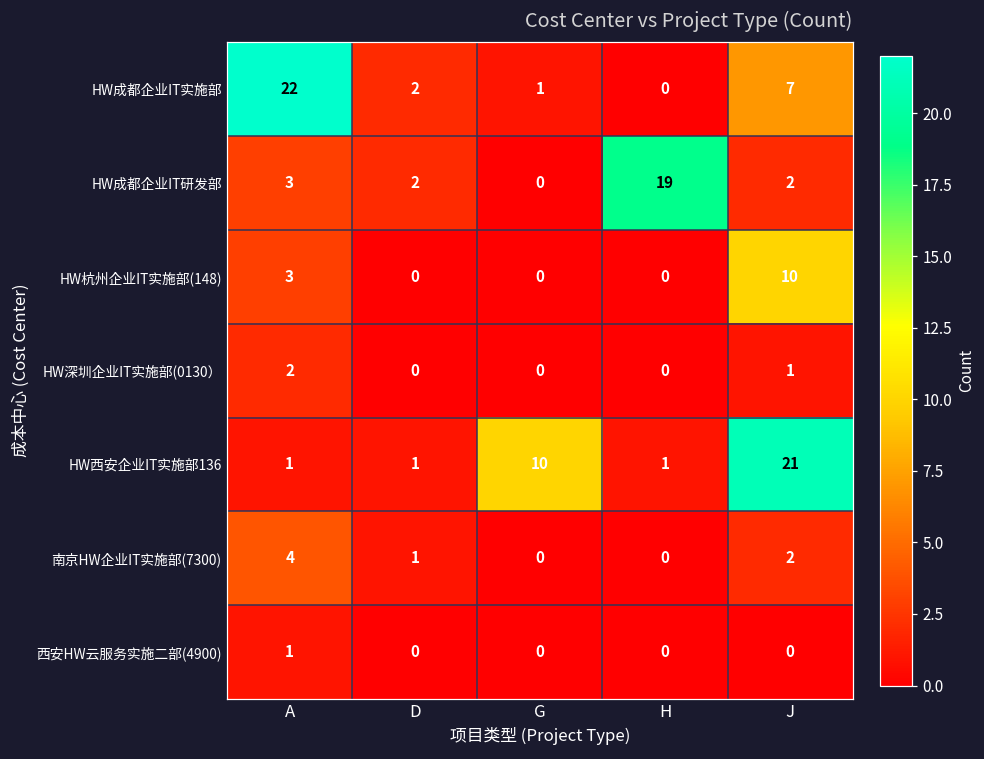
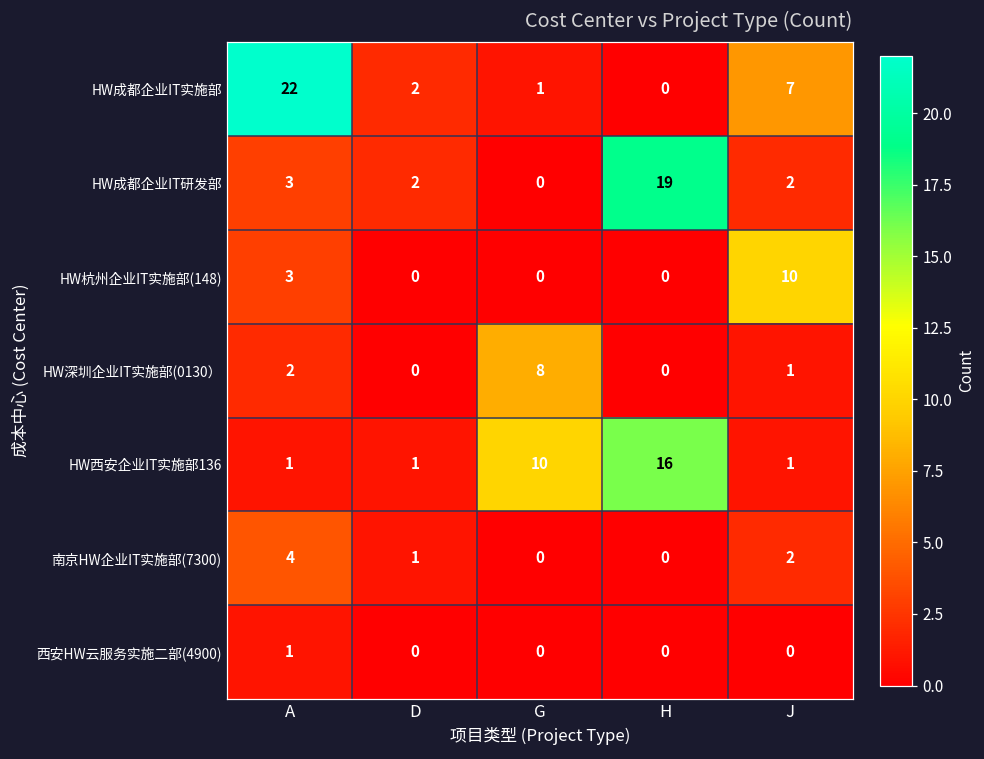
HW深圳企业IT实施部(0130）, G: 0 -> 8
HW西安企业IT实施部136, H: 1 -> 16
HW西安企业IT实施部136, J: 21 -> 1
